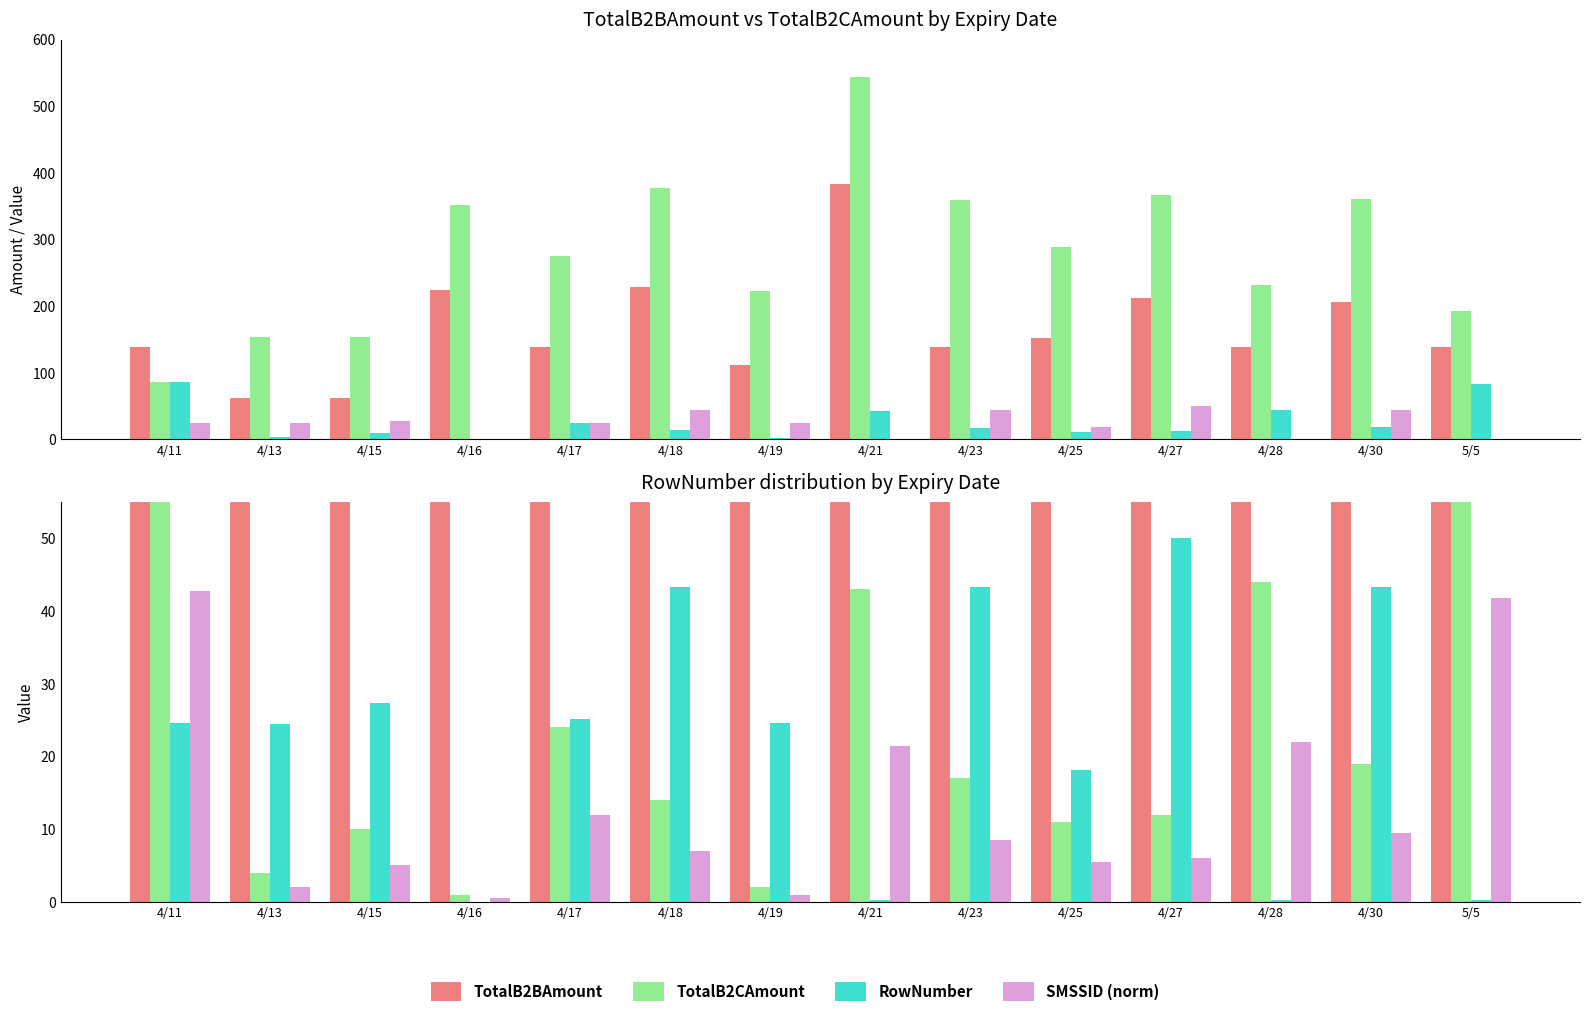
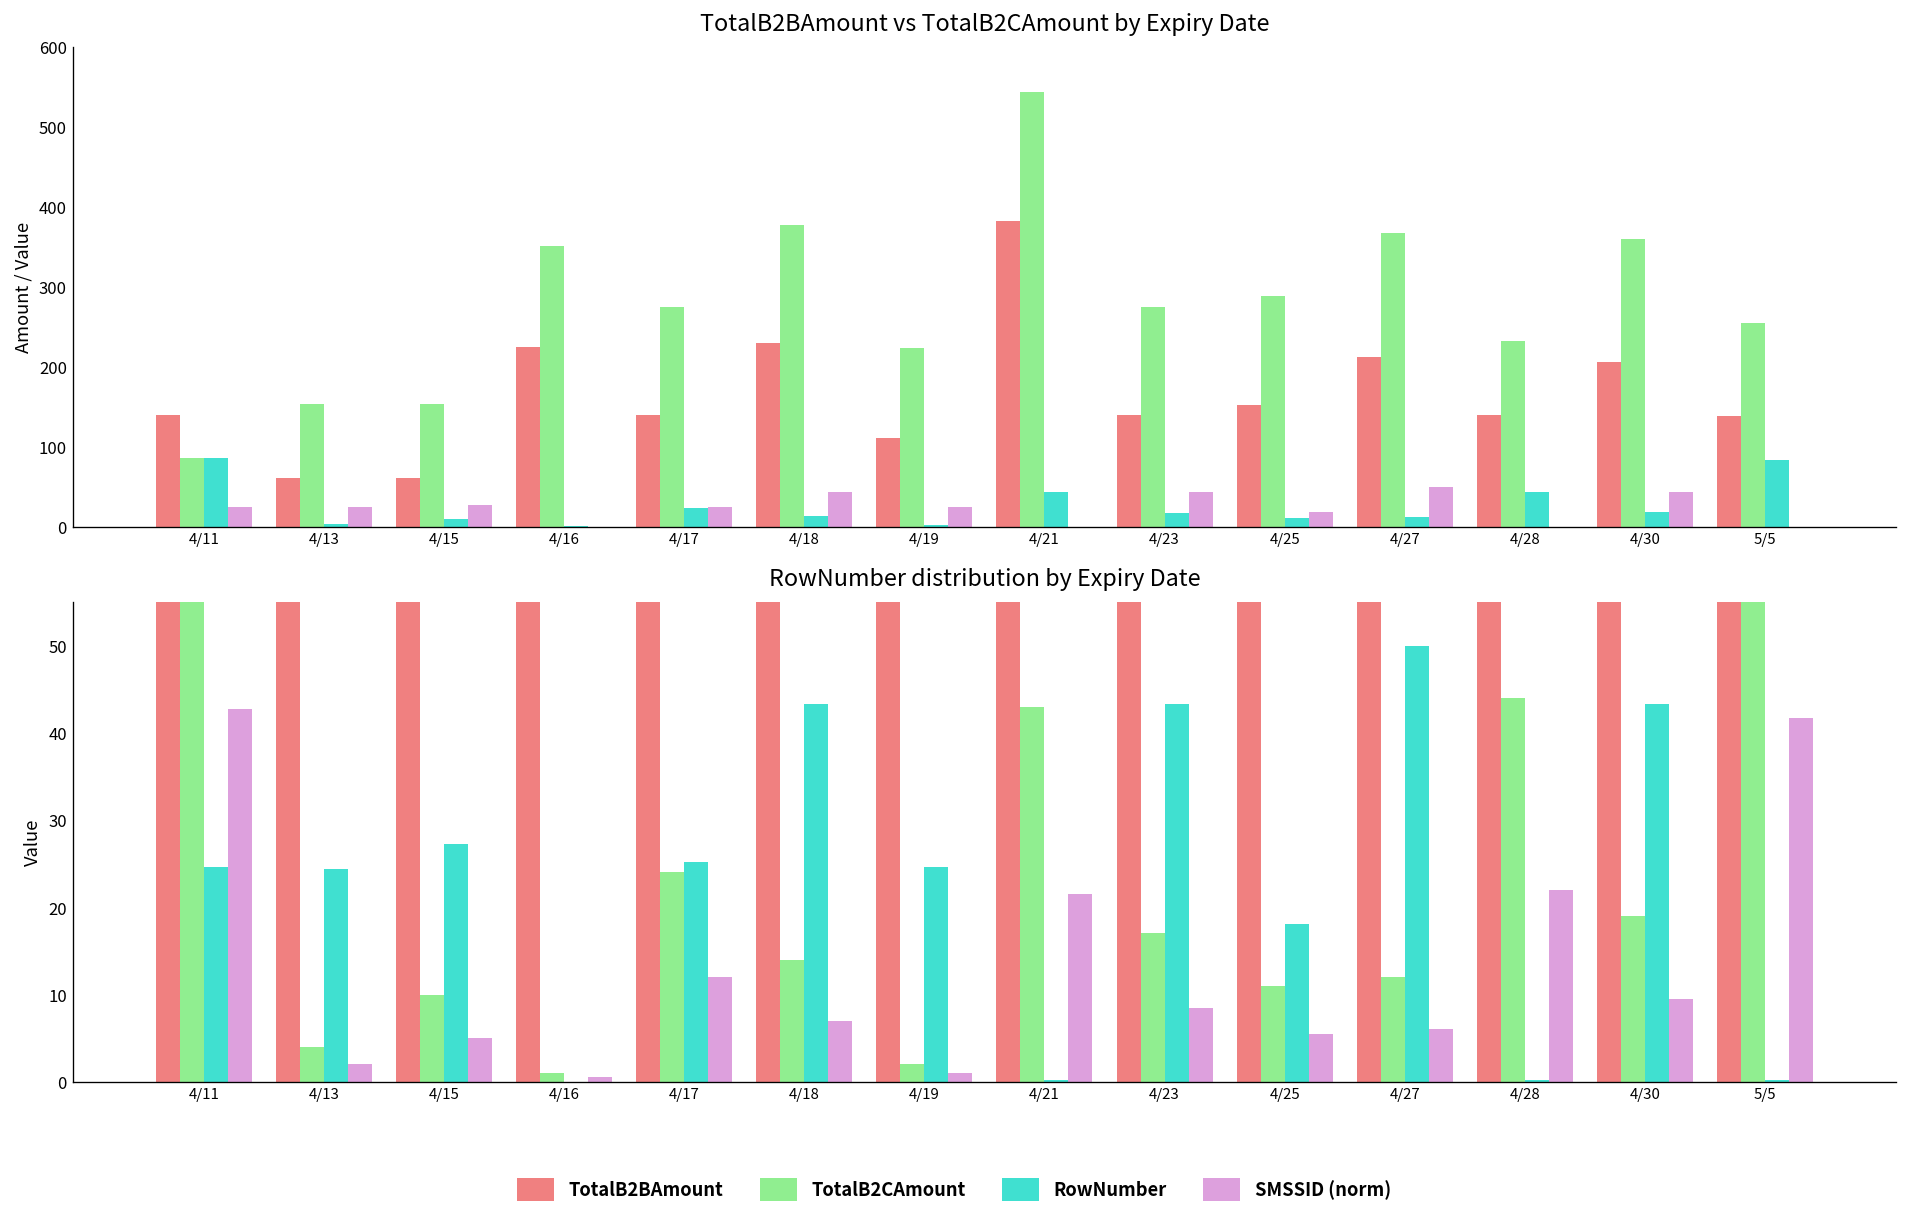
TotalB2BAmount vs TotalB2CAmount by Expiry Date, TotalB2CAmount, 4/23: 360 -> 270
TotalB2BAmount vs TotalB2CAmount by Expiry Date, TotalB2CAmount, 5/5: 190 -> 250
